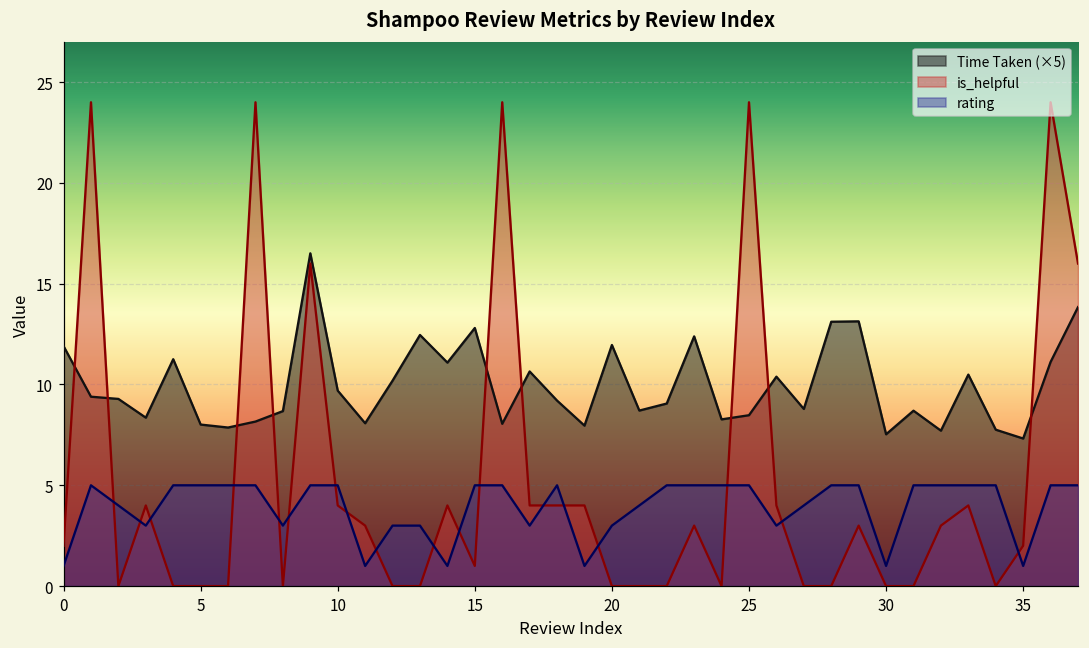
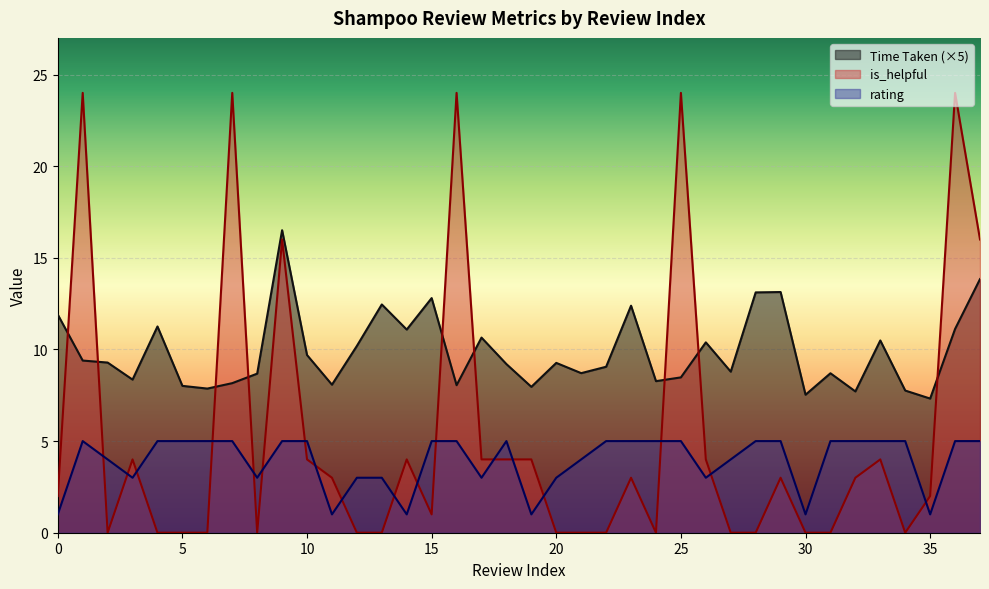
Time Taken (×5), 20: 12.0 -> 9.3
